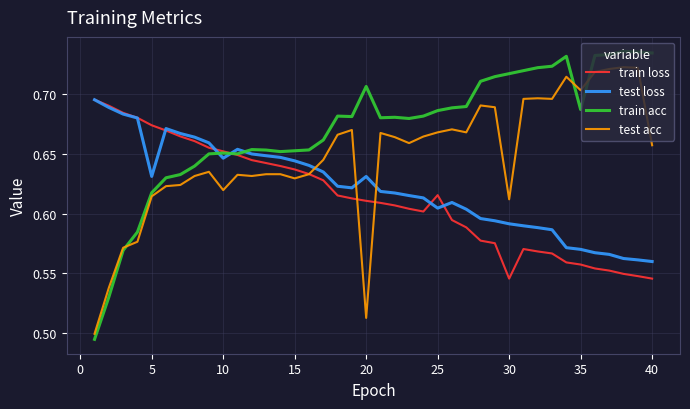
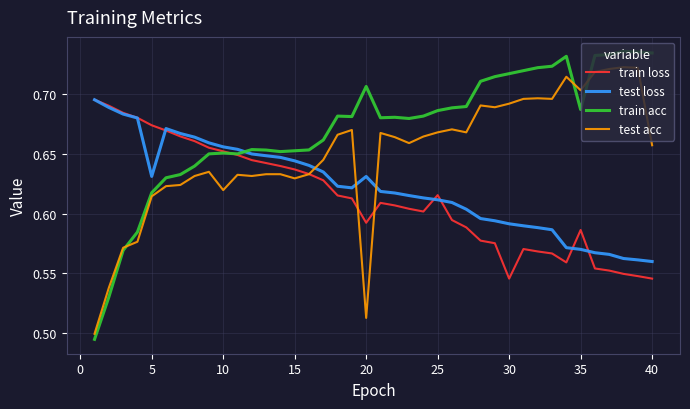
test loss, 10: 0.646 -> 0.656
train loss, 20: 0.611 -> 0.592
test loss, 25: 0.605 -> 0.612
test acc, 30: 0.612 -> 0.692
train loss, 35: 0.557 -> 0.586
